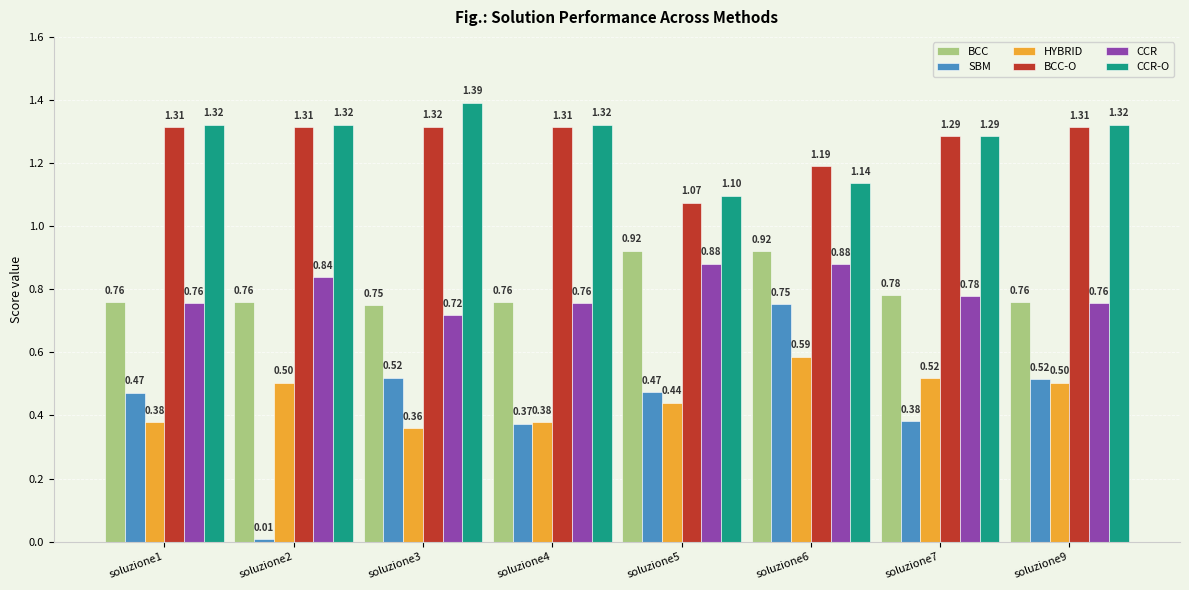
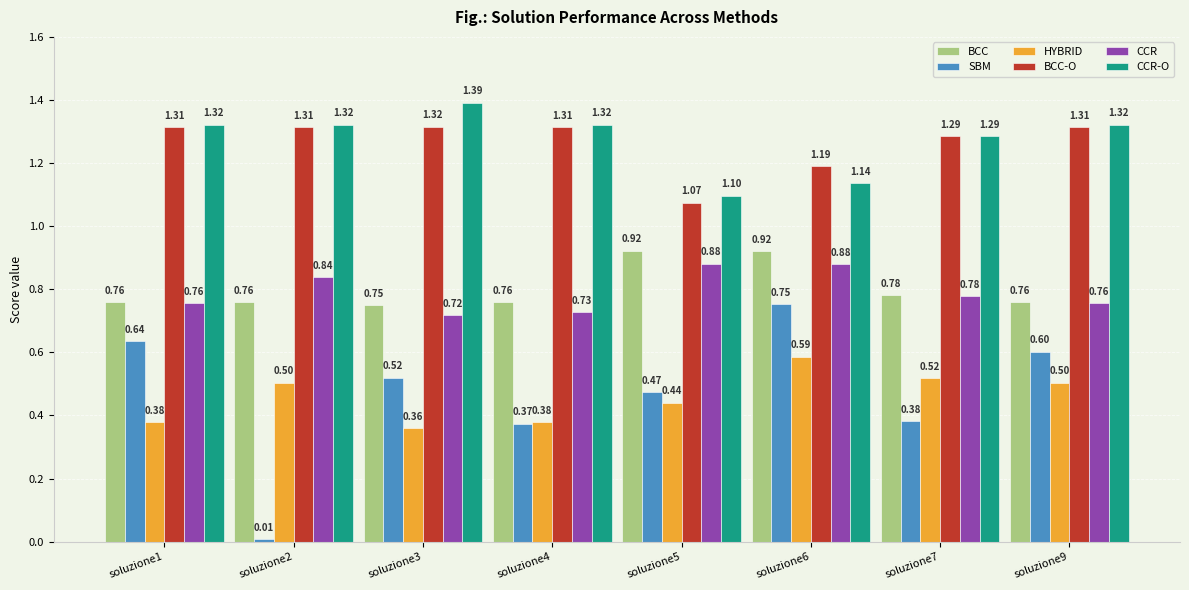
SBM, soluzione1: 0.47 -> 0.64
CCR, soluzione4: 0.76 -> 0.73
SBM, soluzione9: 0.52 -> 0.60
